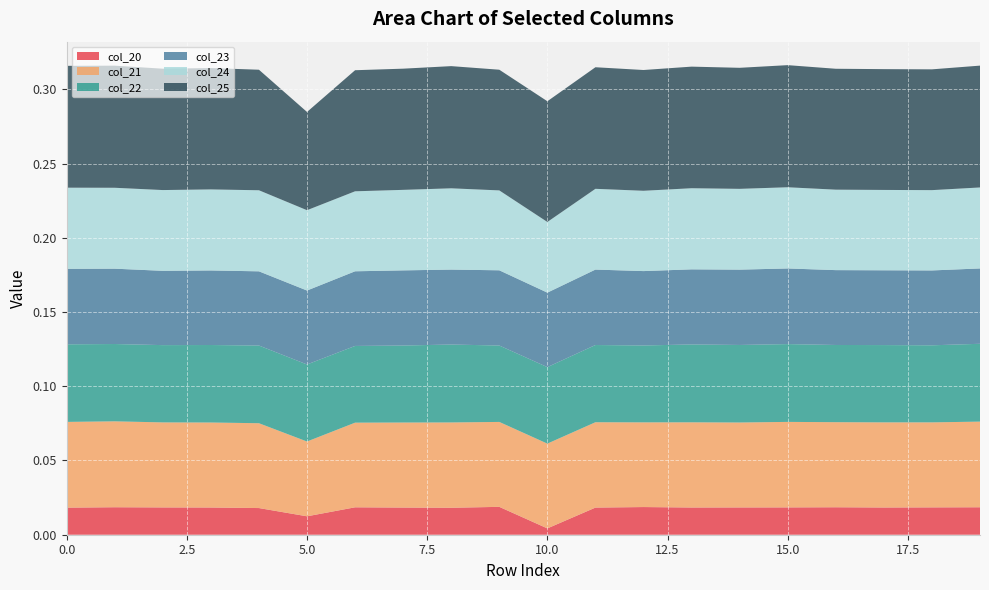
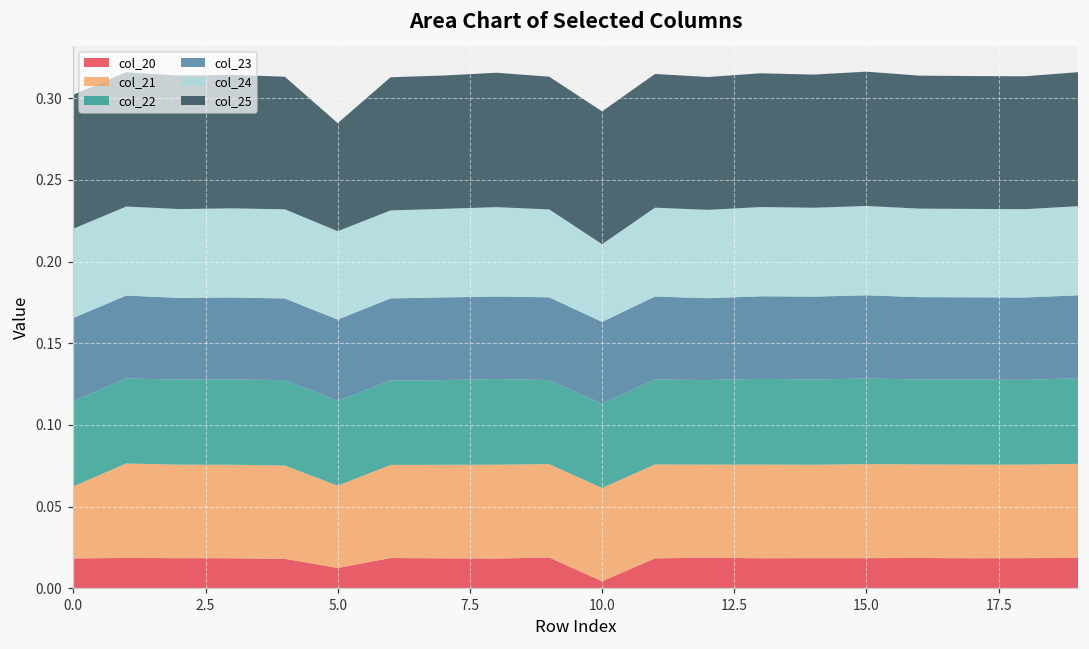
col_21, 0.0: 0.058 -> 0.044
